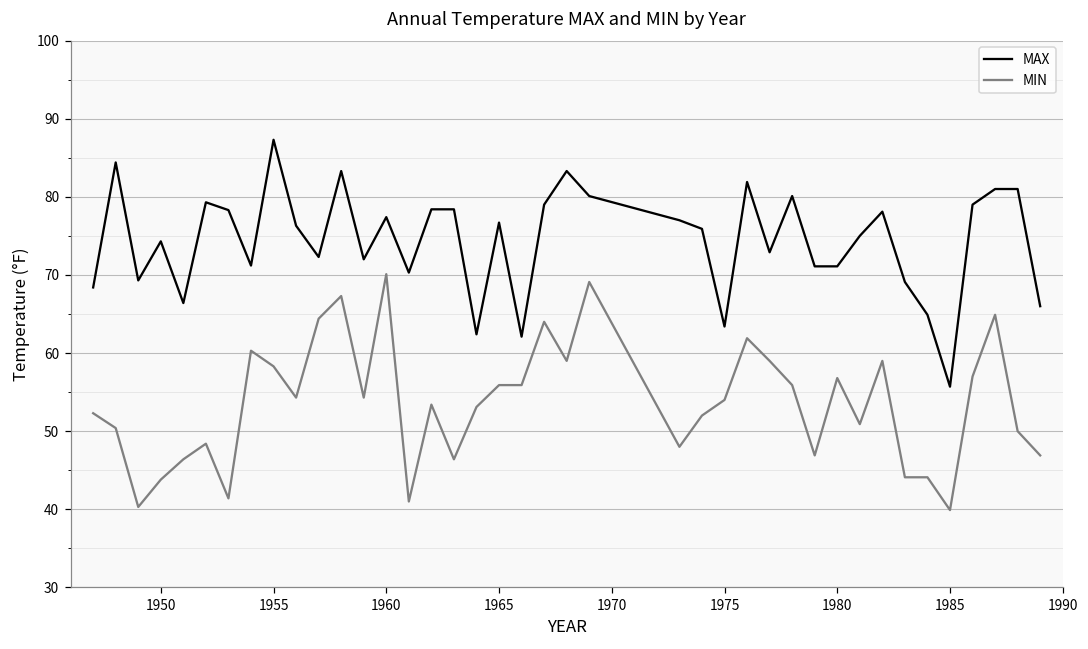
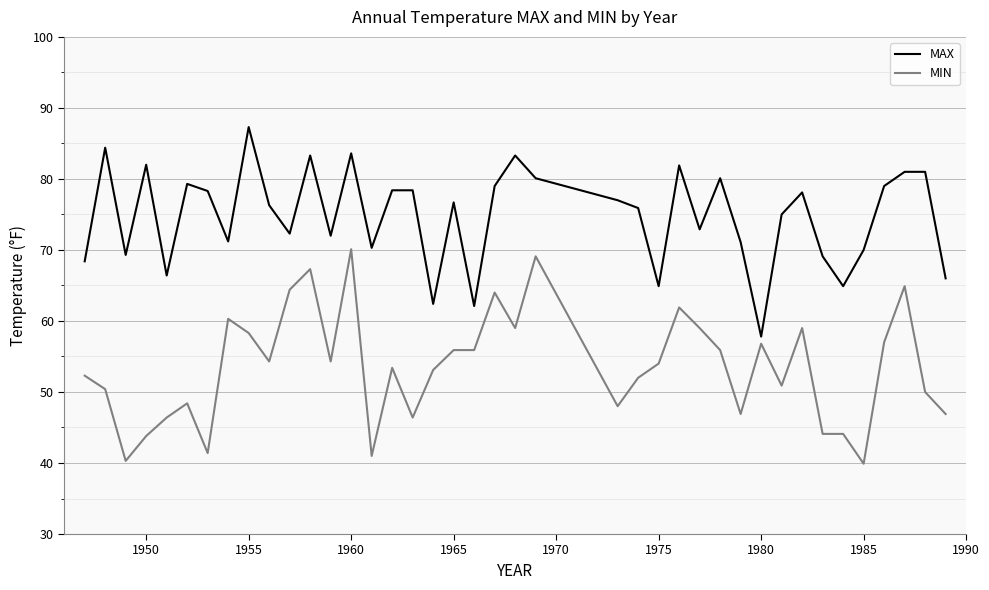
MAX, 1950: 74 -> 82
MAX, 1960: 77 -> 84
MAX, 1975: 63 -> 65
MAX, 1980: 71 -> 58
MAX, 1985: 56 -> 70
